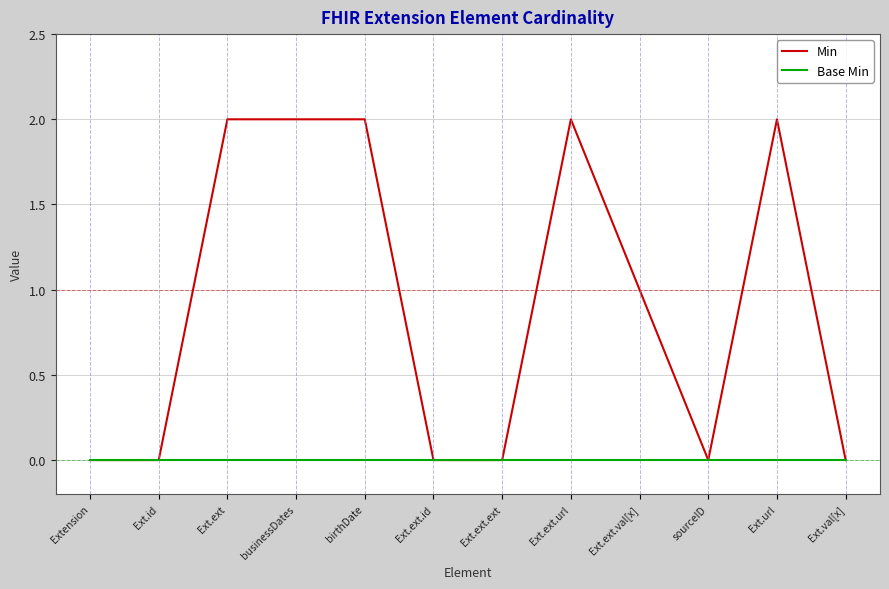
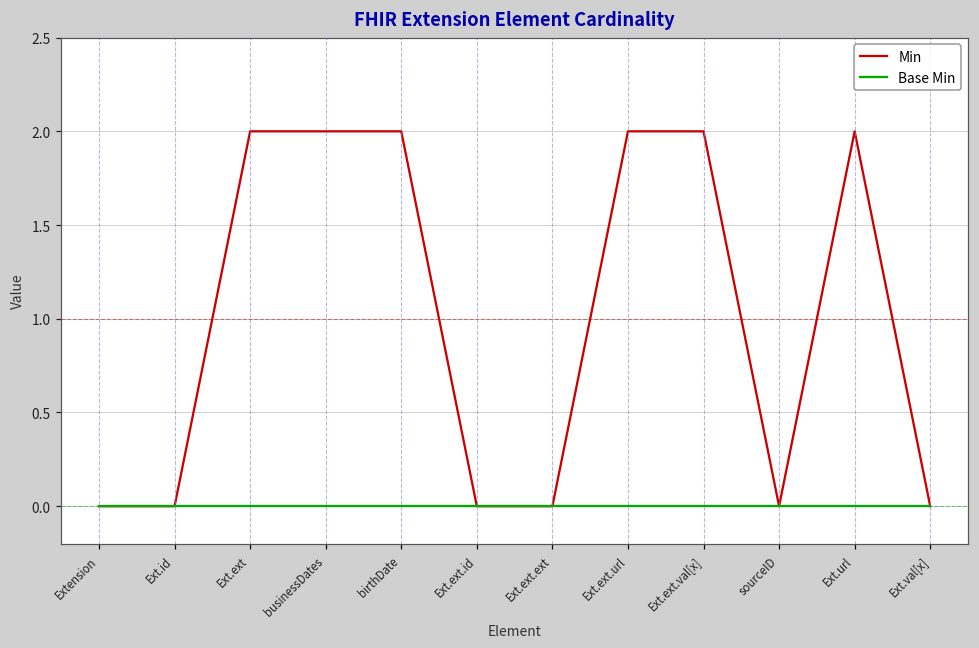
Min, Ext.ext.val[x]: 1 -> 2
